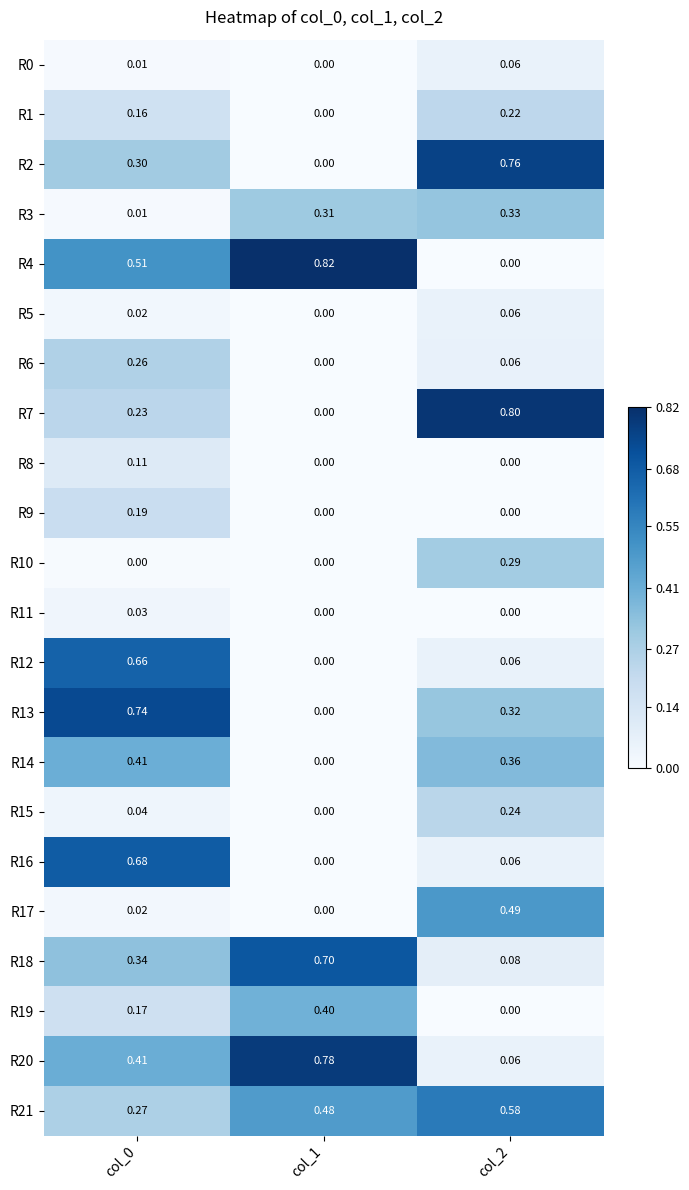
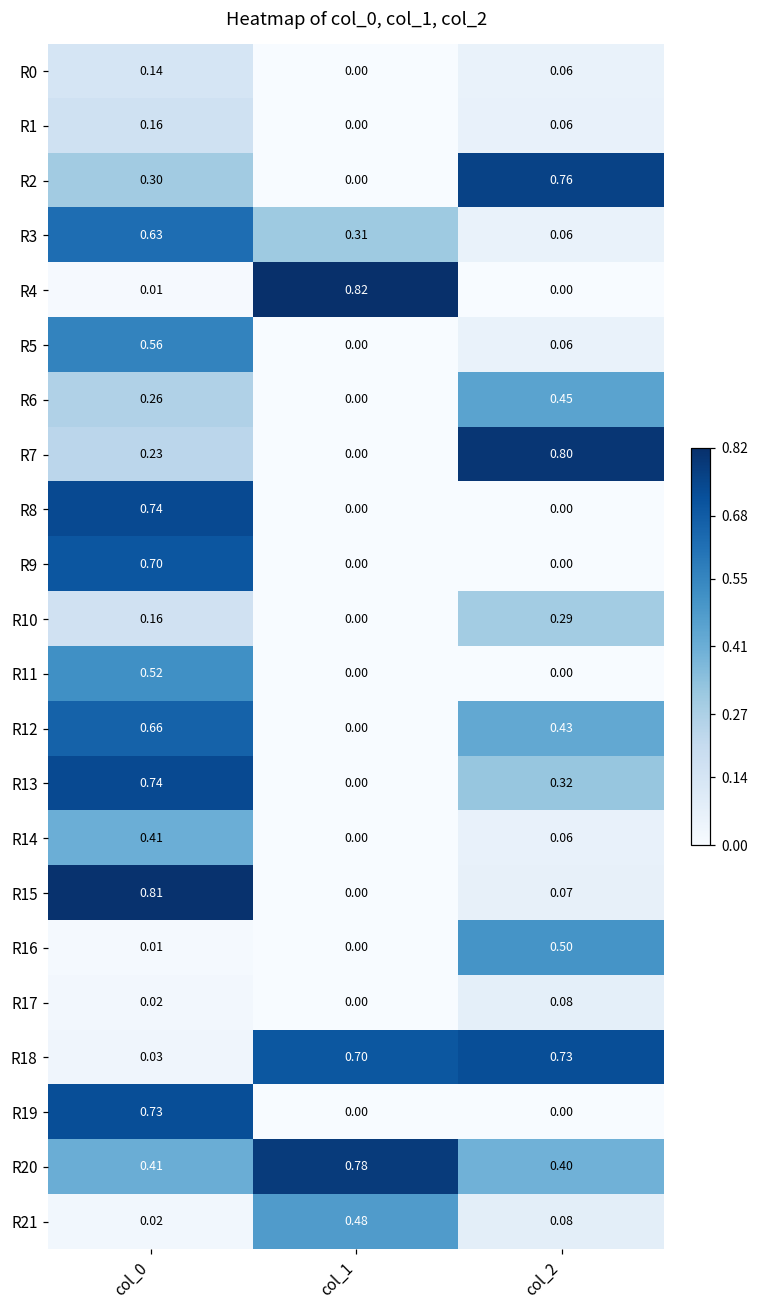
R0, col_0: 0.01 -> 0.14
R1, col_2: 0.22 -> 0.06
R3, col_0: 0.01 -> 0.63
R3, col_2: 0.33 -> 0.06
R4, col_0: 0.51 -> 0.01
R5, col_0: 0.02 -> 0.56
R6, col_2: 0.06 -> 0.45
R8, col_0: 0.11 -> 0.74
R9, col_0: 0.19 -> 0.70
R10, col_0: 0.00 -> 0.16
R11, col_0: 0.03 -> 0.52
R12, col_2: 0.06 -> 0.43
R14, col_2: 0.36 -> 0.06
R15, col_0: 0.04 -> 0.81
R15, col_2: 0.24 -> 0.07
R16, col_0: 0.68 -> 0.01
R16, col_2: 0.06 -> 0.50
R17, col_2: 0.49 -> 0.08
R18, col_0: 0.34 -> 0.03
R18, col_2: 0.08 -> 0.73
R19, col_0: 0.17 -> 0.73
R19, col_1: 0.40 -> 0.00
R20, col_2: 0.06 -> 0.40
R21, col_0: 0.27 -> 0.02
R21, col_2: 0.58 -> 0.08
